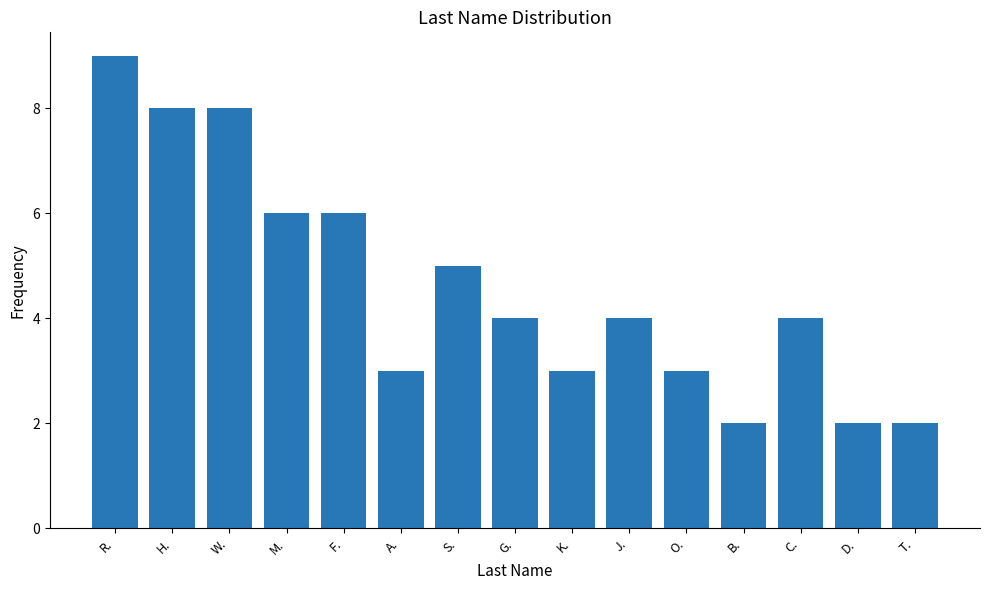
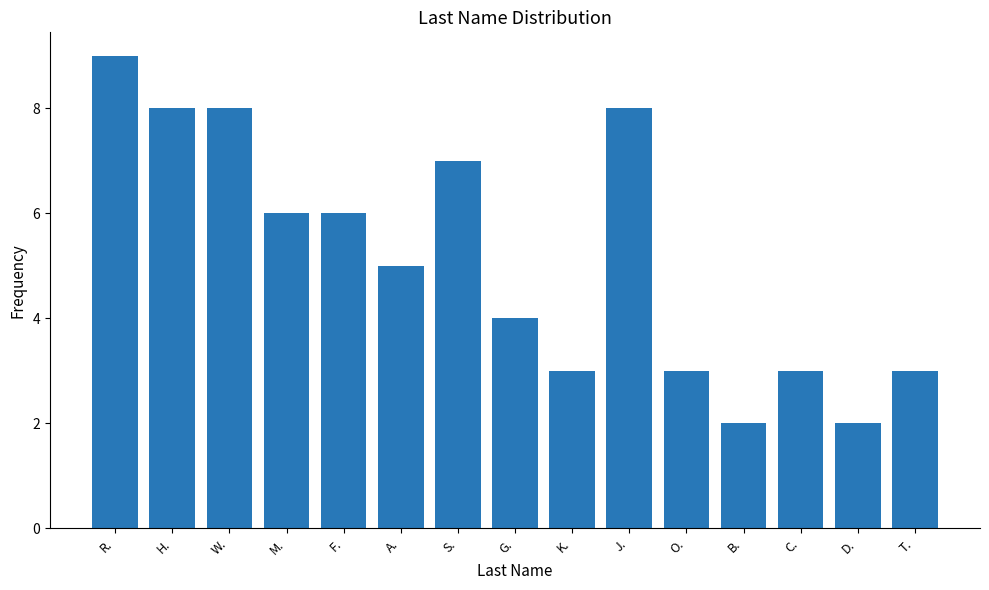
A.: 3 -> 5
S.: 5 -> 7
J.: 4 -> 8
C.: 4 -> 3
T.: 2 -> 3
